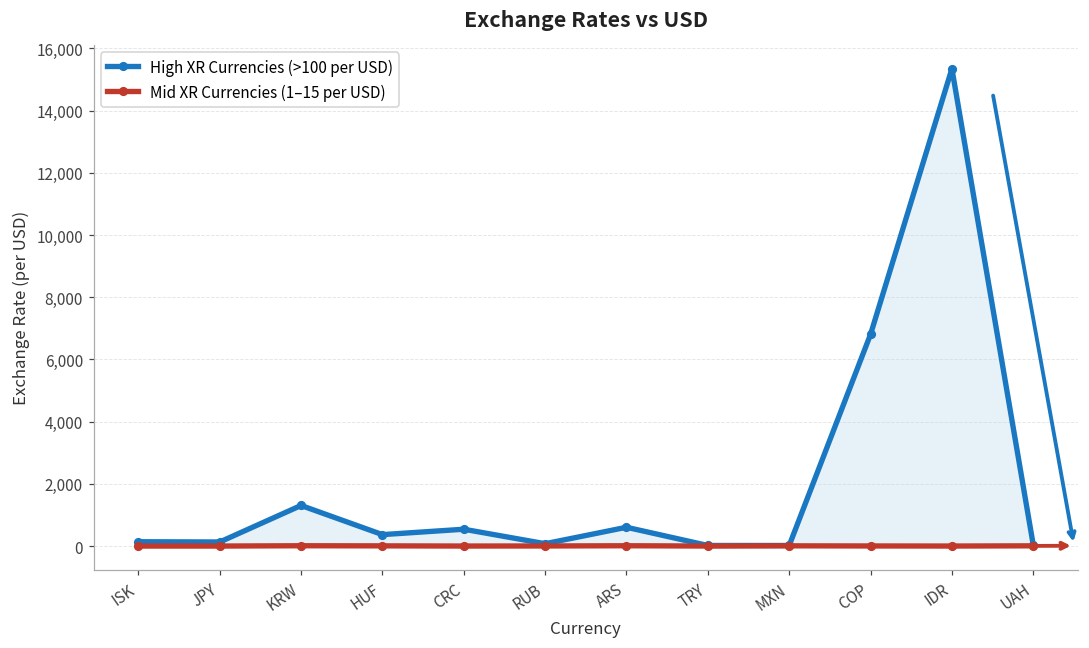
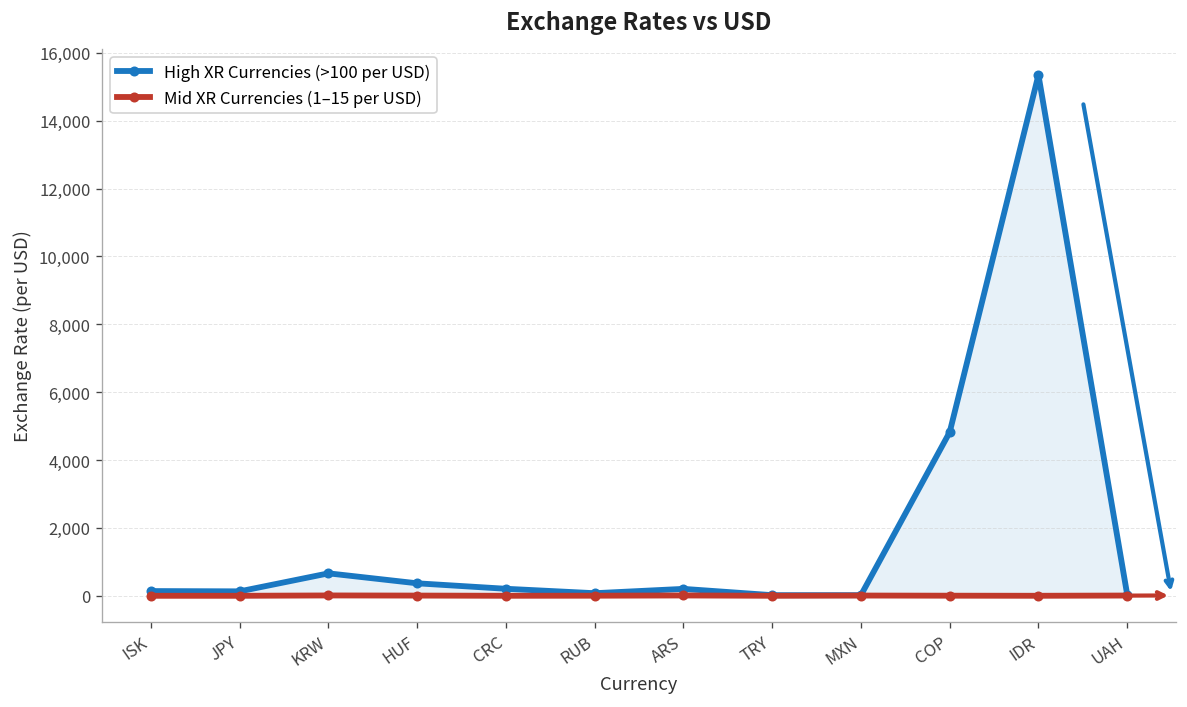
High XR Currencies (>100 per USD), KRW: 1,300 -> 700
High XR Currencies (>100 per USD), CRC: 500 -> 200
High XR Currencies (>100 per USD), ARS: 600 -> 200
High XR Currencies (>100 per USD), COP: 6,800 -> 4,800
